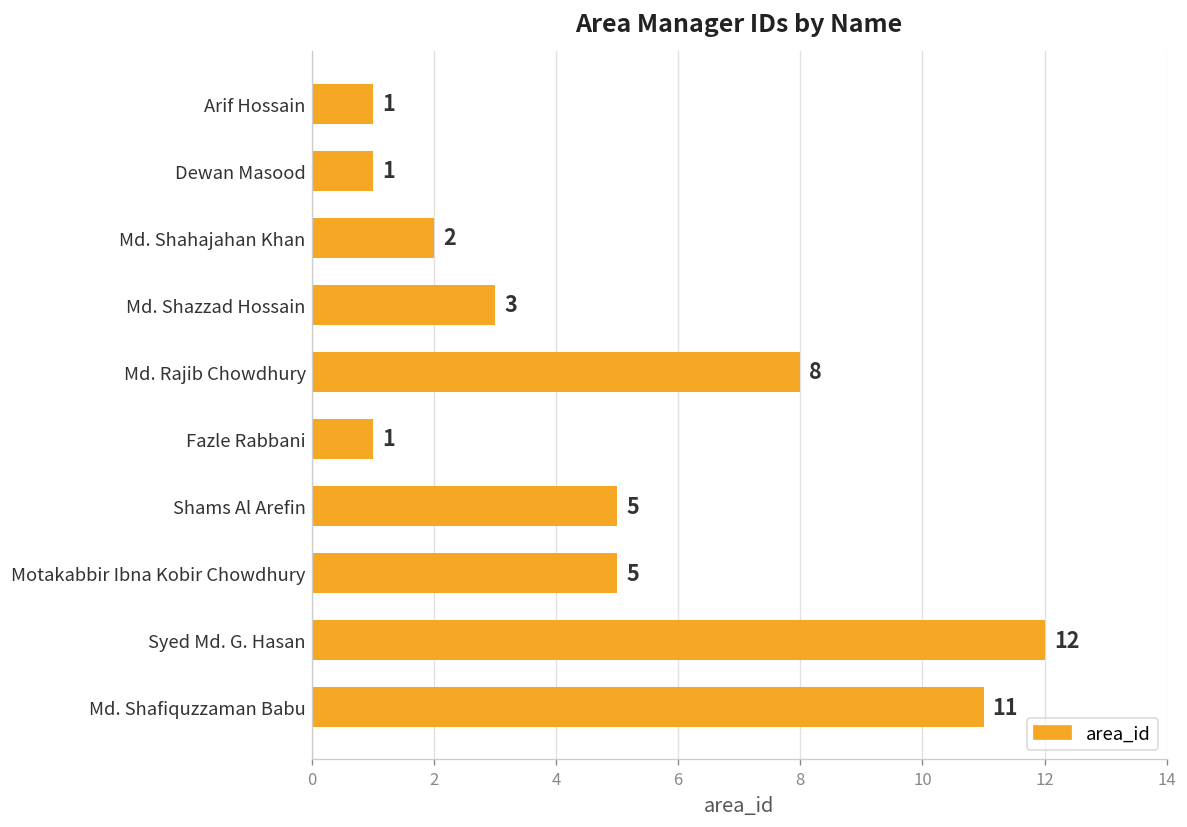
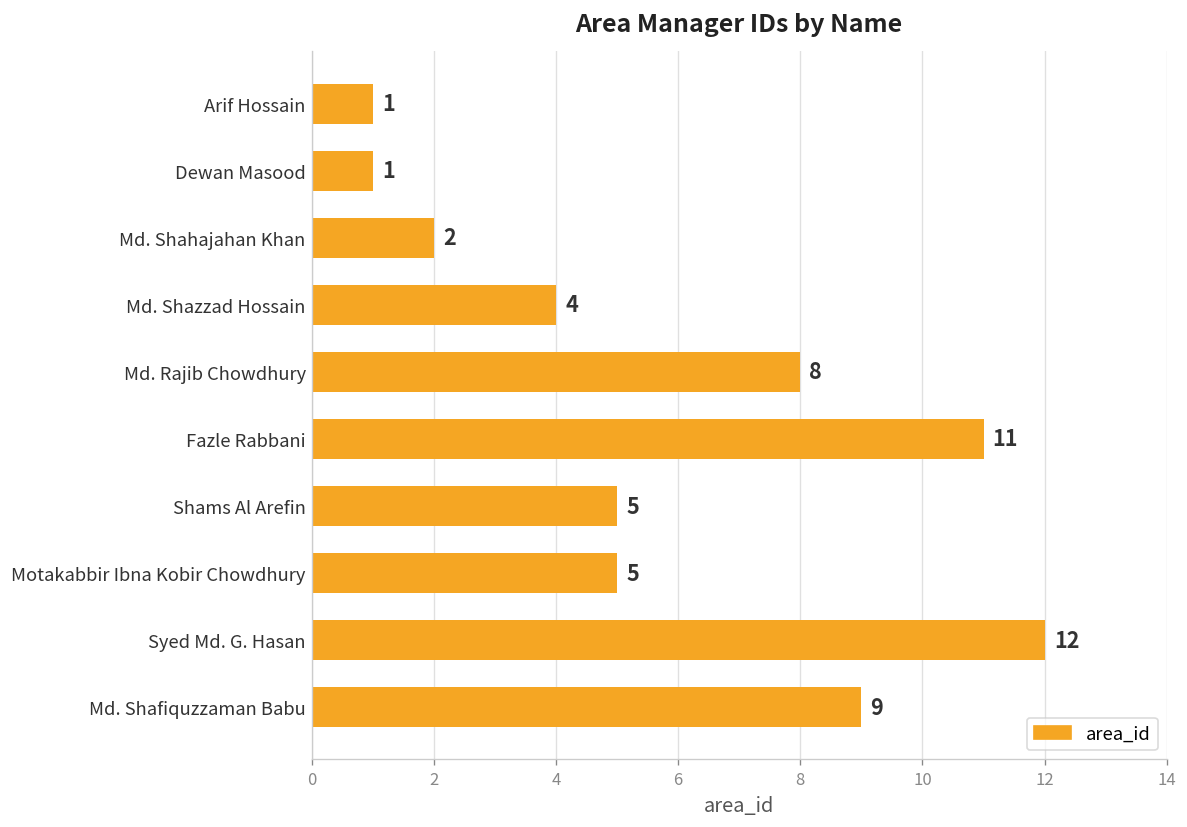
Md. Shazzad Hossain: 3 -> 4
Fazle Rabbani: 1 -> 11
Md. Shafiquzzaman Babu: 11 -> 9
